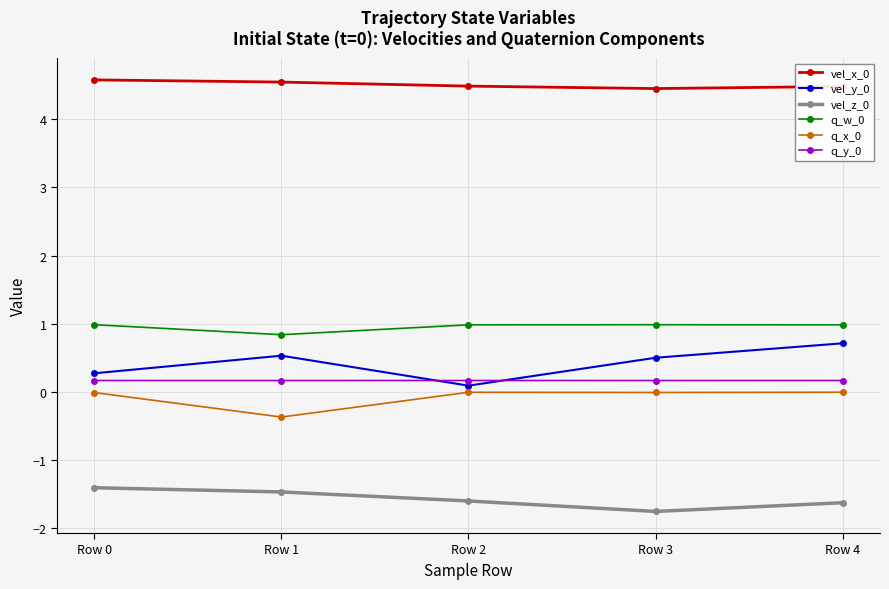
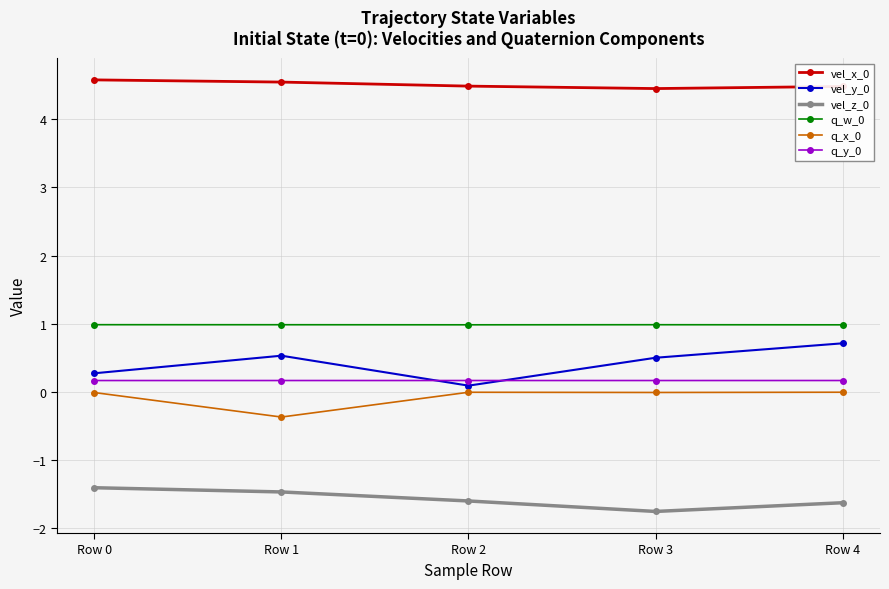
q_w_0, Row 1: 0.8 -> 1.0
